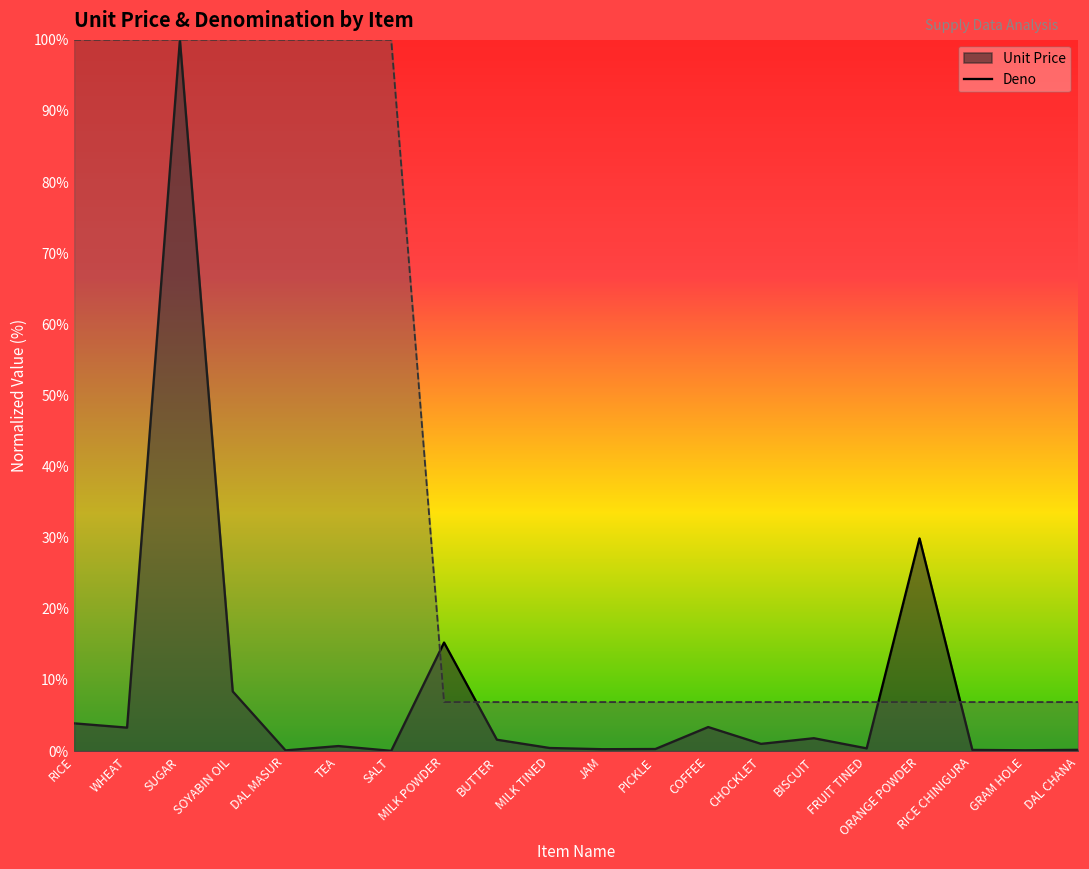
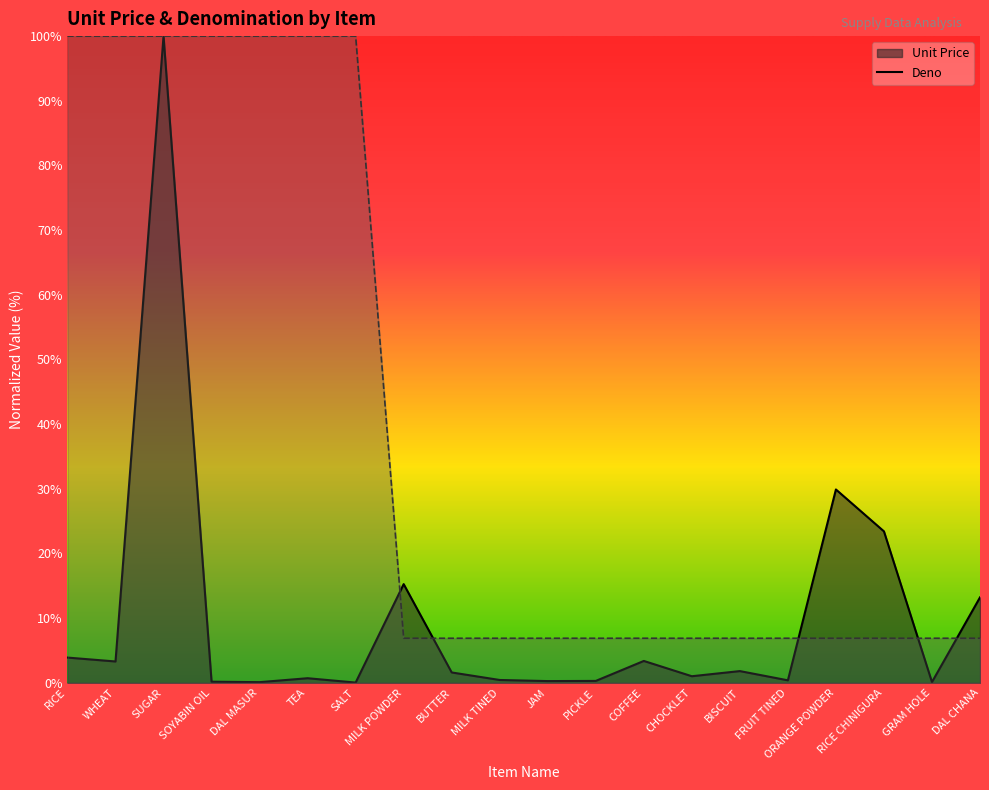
Unit Price, SOYABIN OIL: 8% -> 0%
Unit Price, RICE CHINIGURA: 0% -> 23%
Unit Price, DAL CHANA: 0% -> 13%
